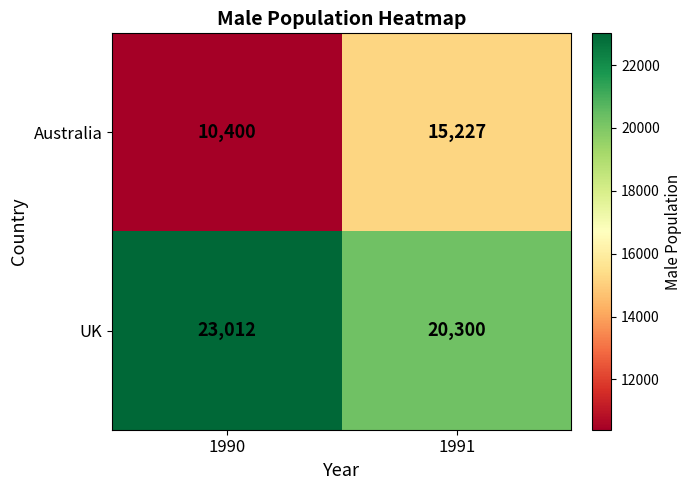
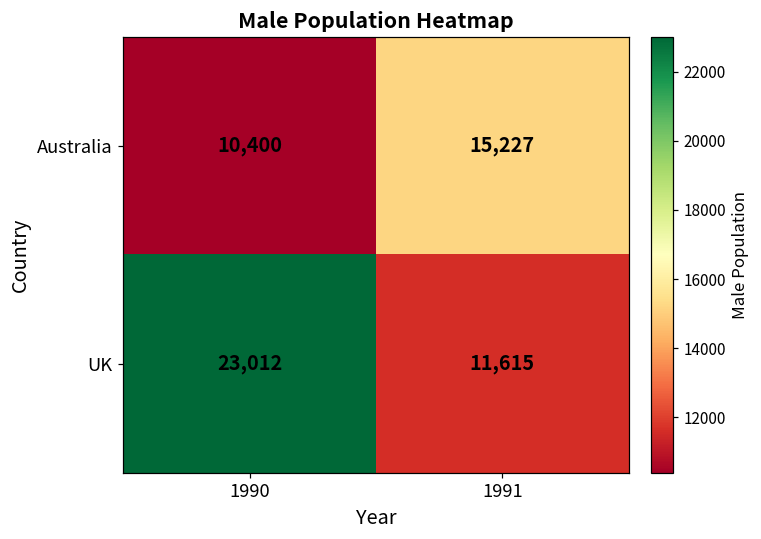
UK, 1991: 20,300 -> 11,615
